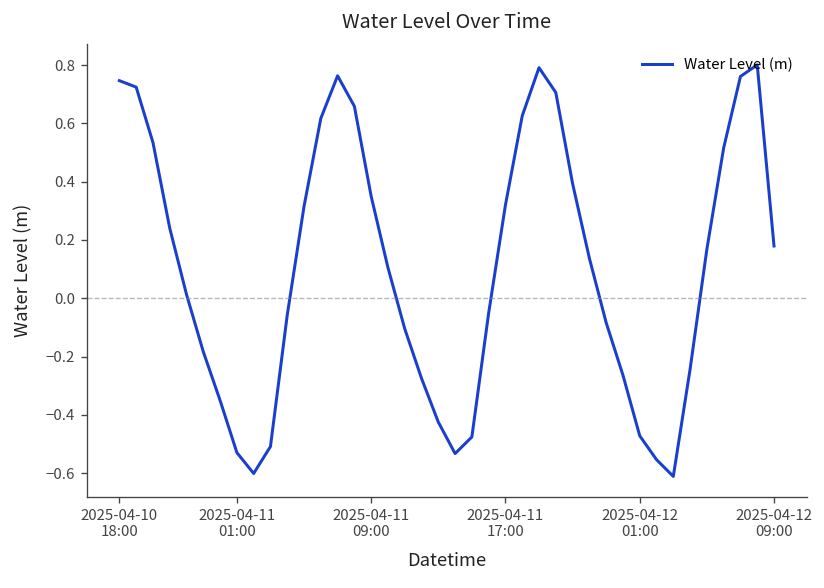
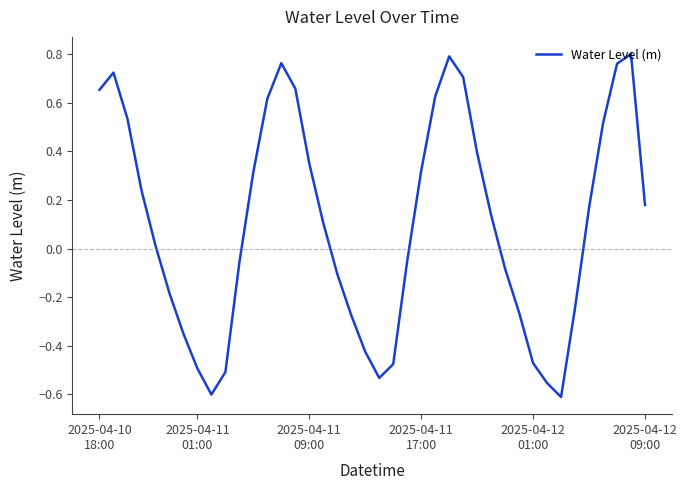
2025-04-10 18:00: 0.75 -> 0.65
2025-04-11 01:00: -0.53 -> -0.49
